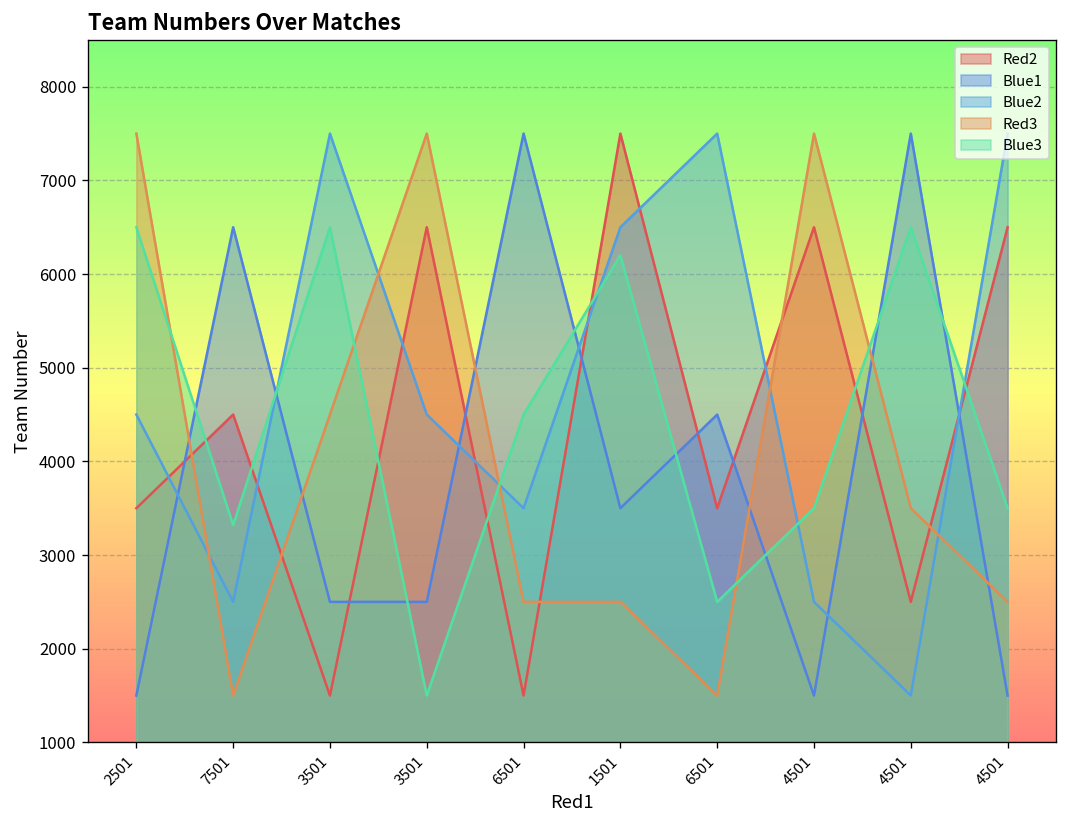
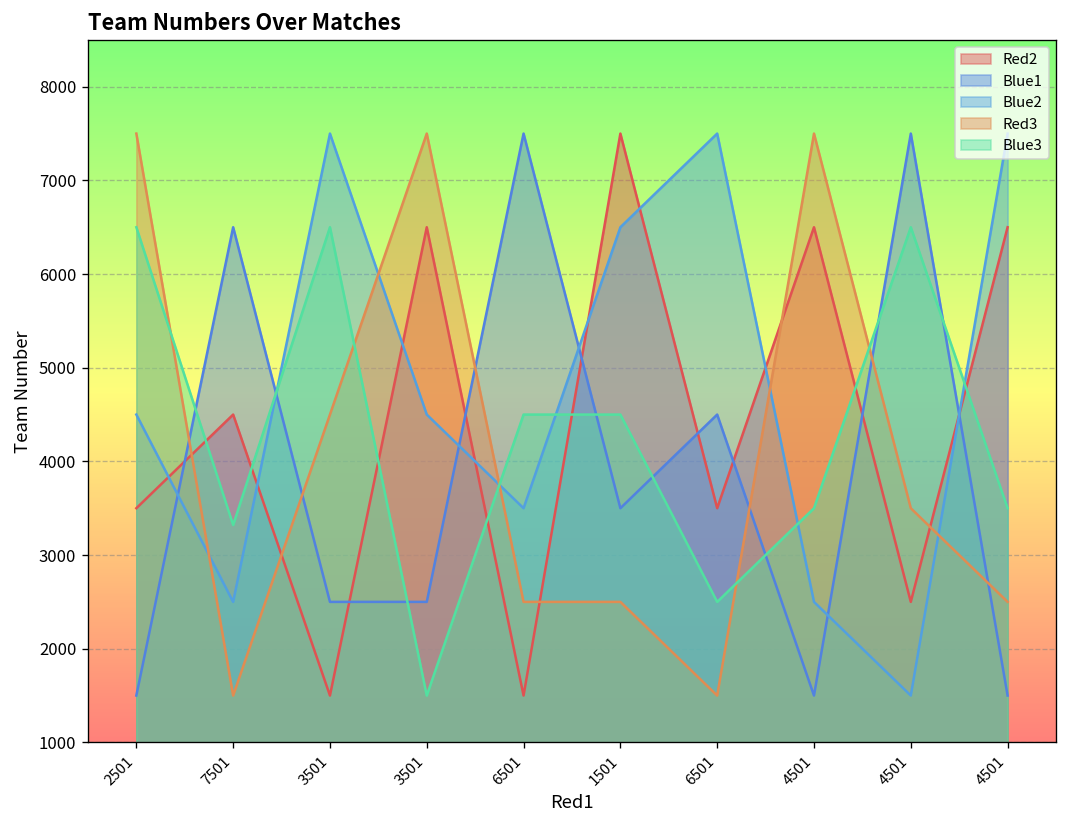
Blue3, 1501: 6200 -> 4500
